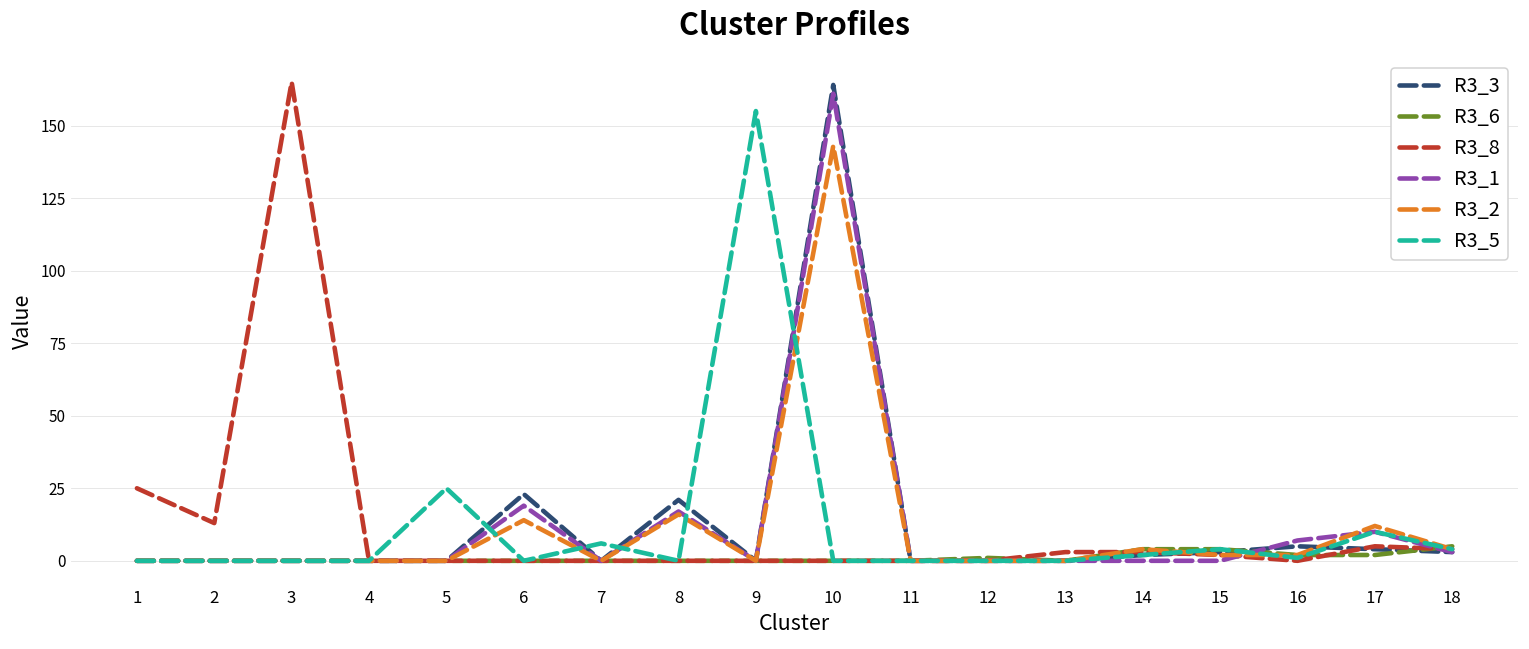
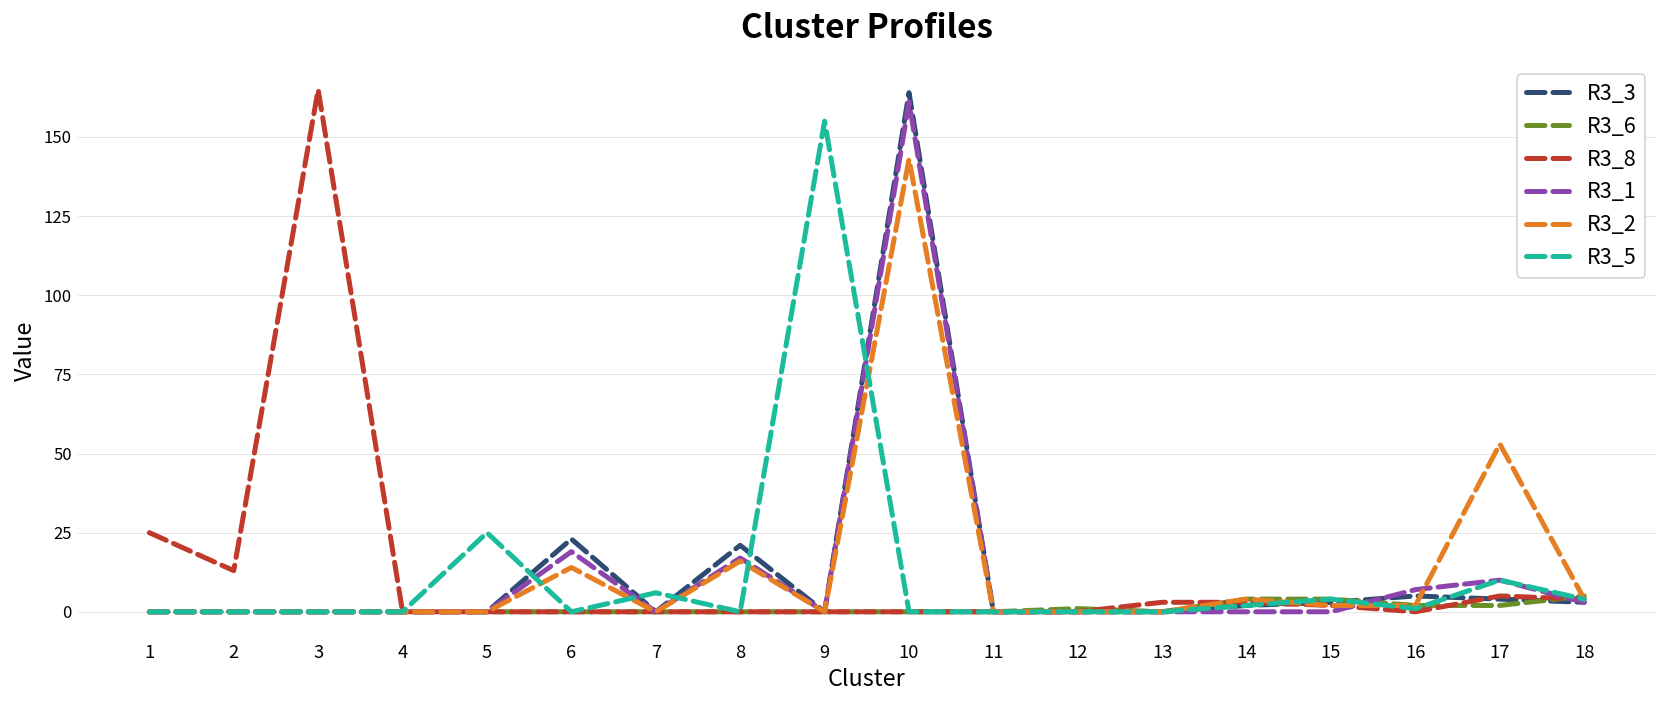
R3_2, 17: 12 -> 53
